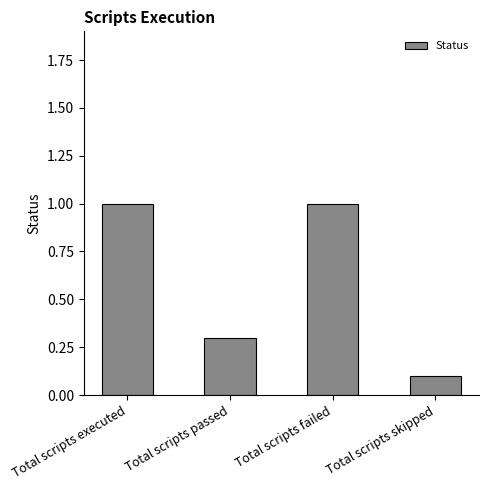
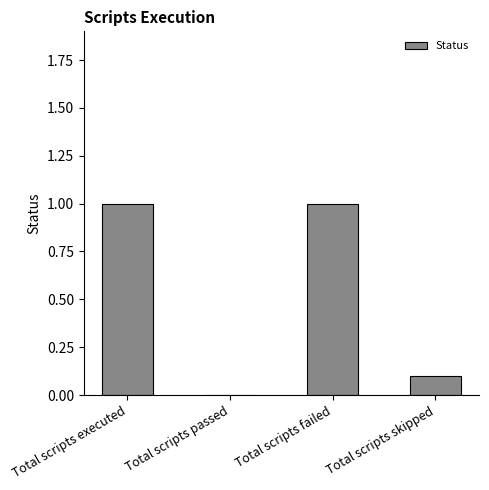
Total scripts passed: 0.3 -> 0.0
